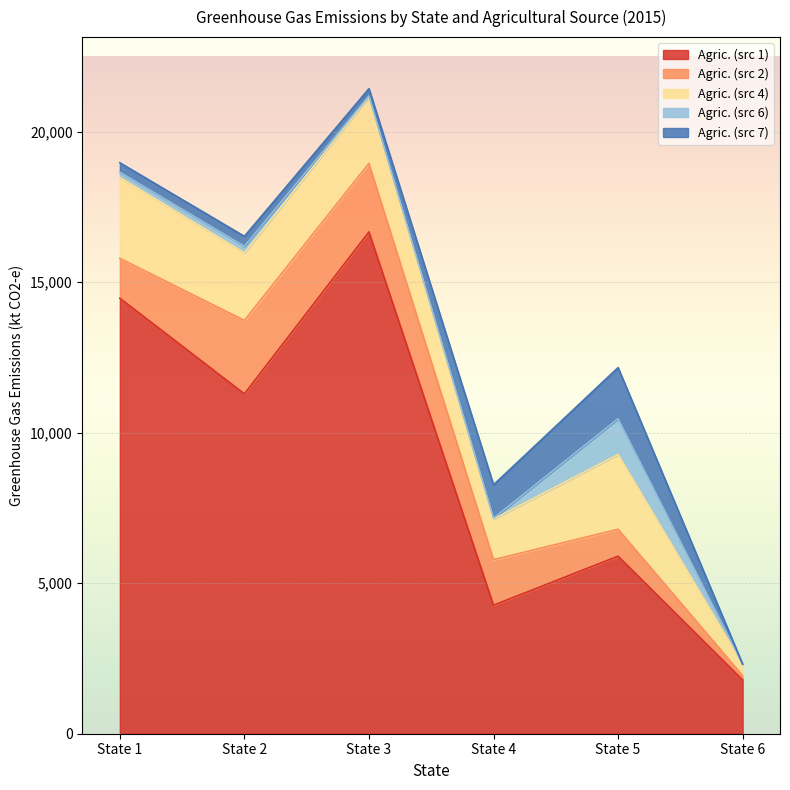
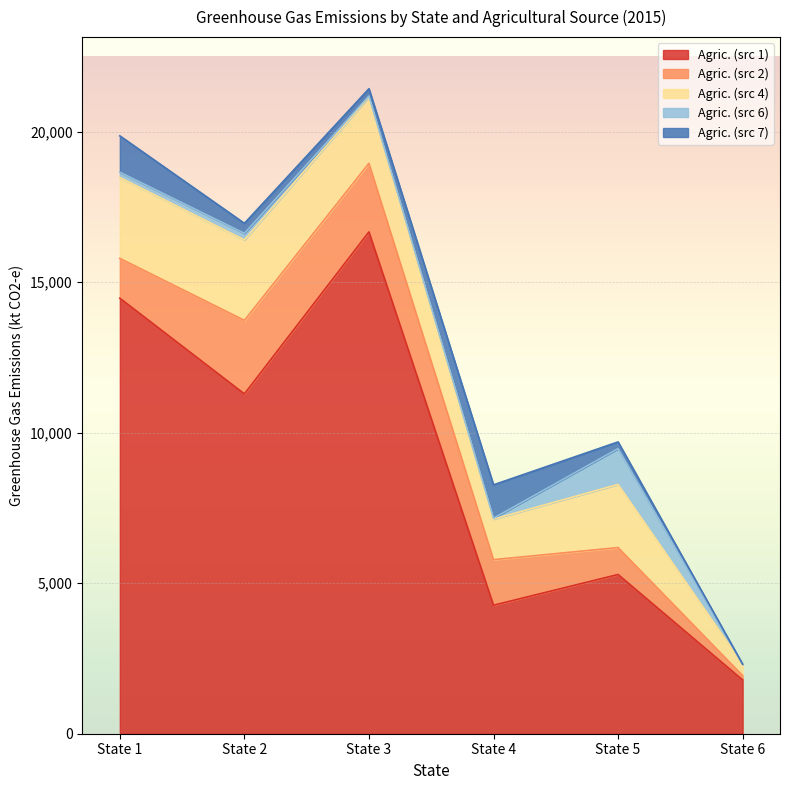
Agric. (src 7), State 1: 300 -> 1,200
Agric. (src 4), State 2: 2,200 -> 2,700
Agric. (src 1), State 5: 5,900 -> 5,300
Agric. (src 4), State 5: 2,500 -> 2,100
Agric. (src 7), State 5: 1,700 -> 200
